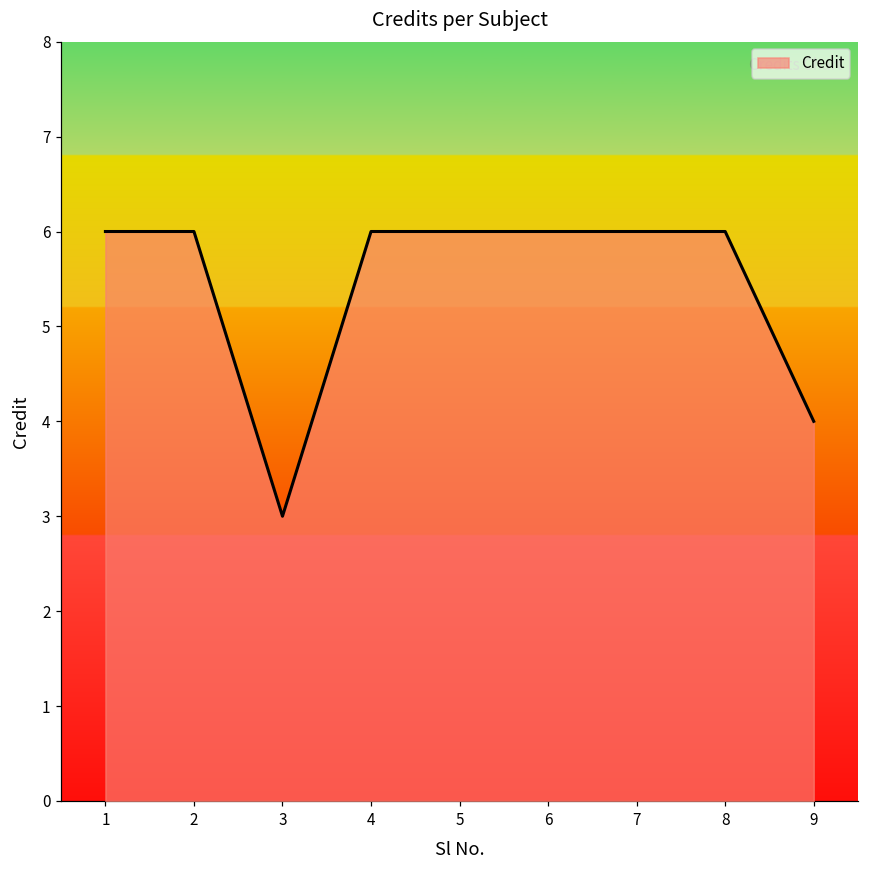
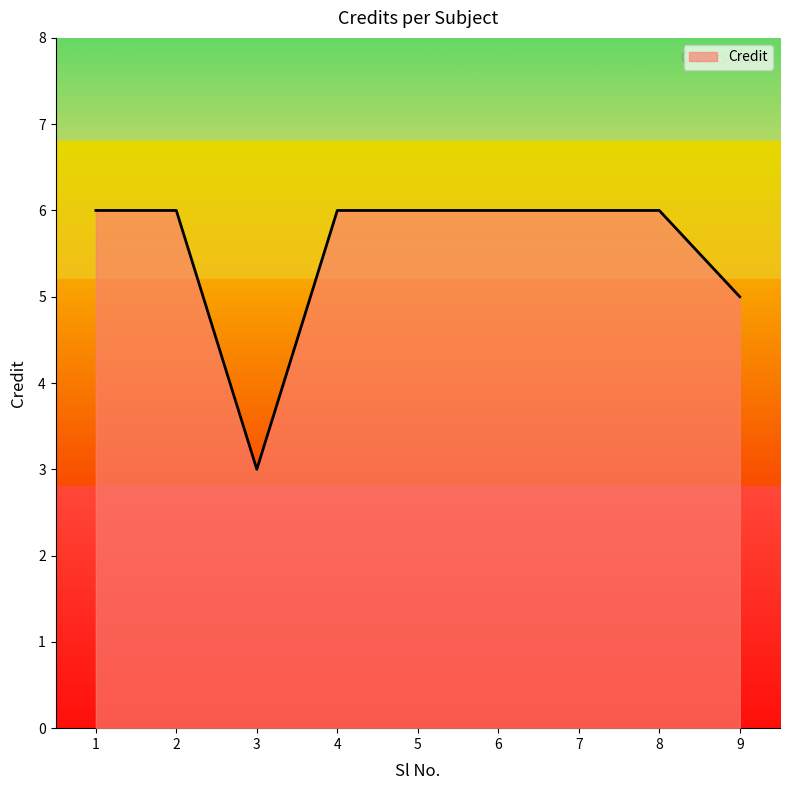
9: 4 -> 5
